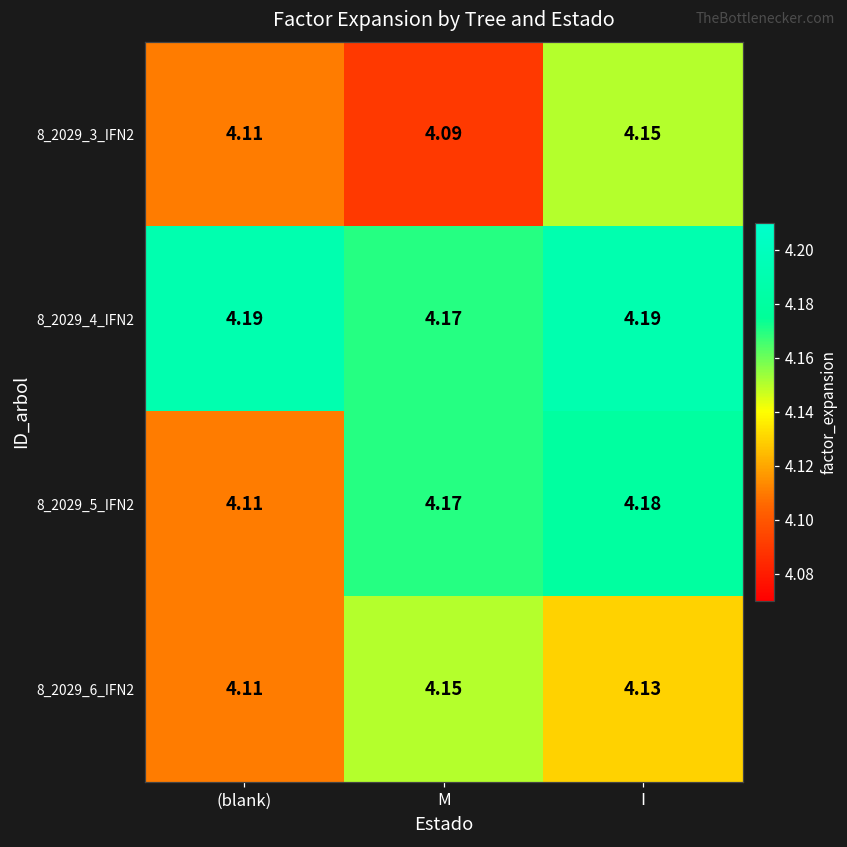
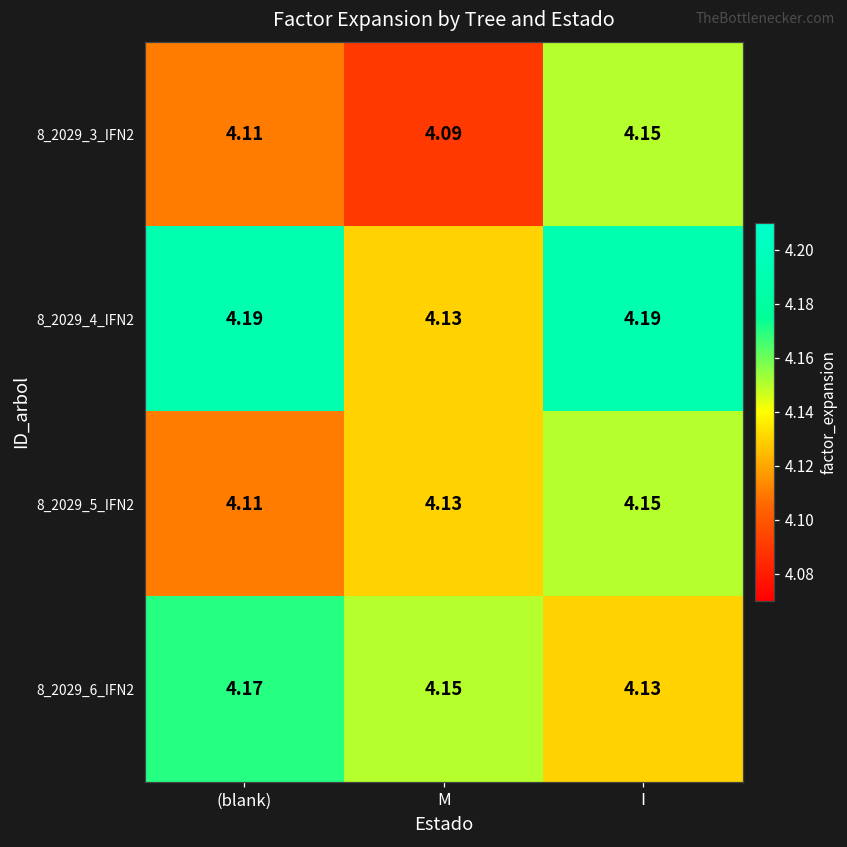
8_2029_4_IFN2, M: 4.17 -> 4.13
8_2029_5_IFN2, M: 4.17 -> 4.13
8_2029_5_IFN2, I: 4.18 -> 4.15
8_2029_6_IFN2, (blank): 4.11 -> 4.17
